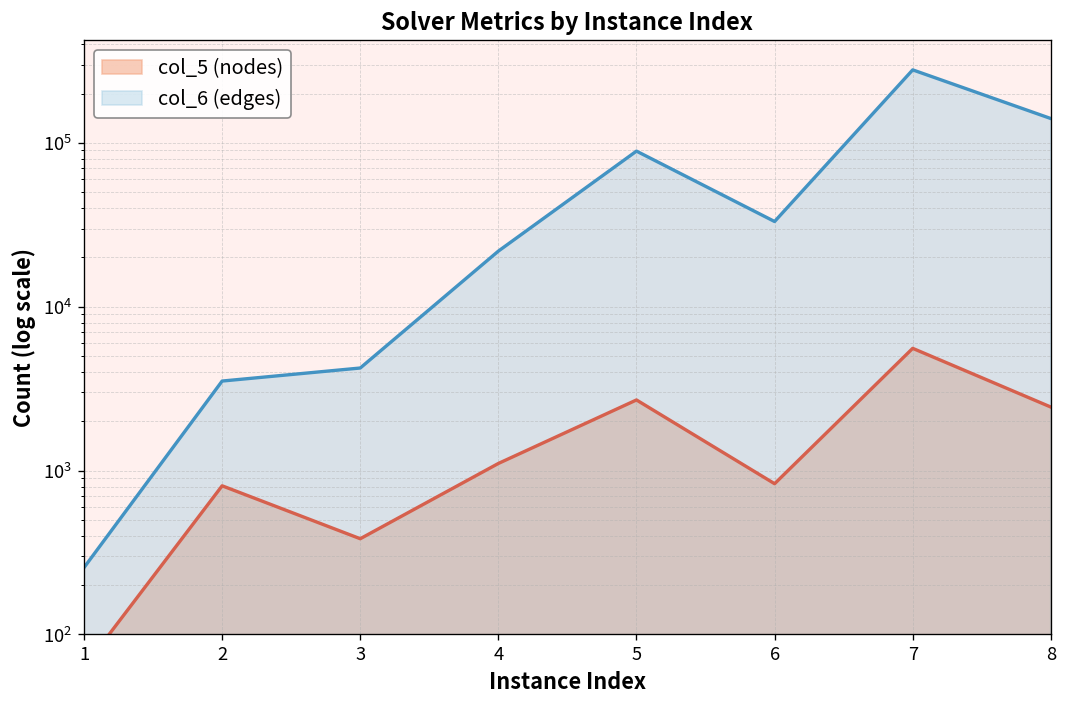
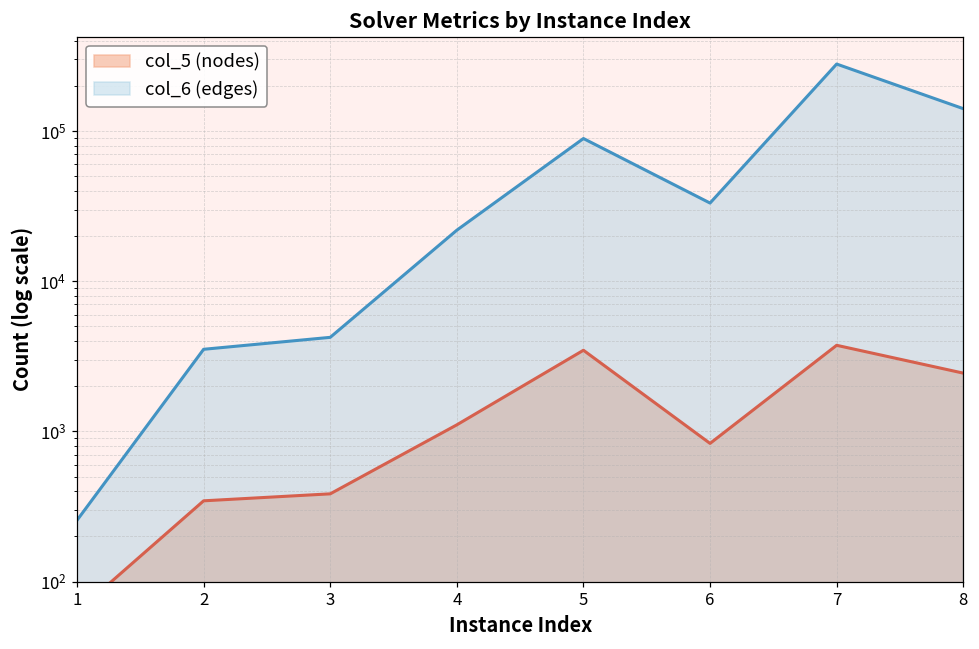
col_5 (nodes), 2: 800 -> 350
col_5 (nodes), 5: 2700 -> 3500
col_5 (nodes), 7: 5600 -> 3700
